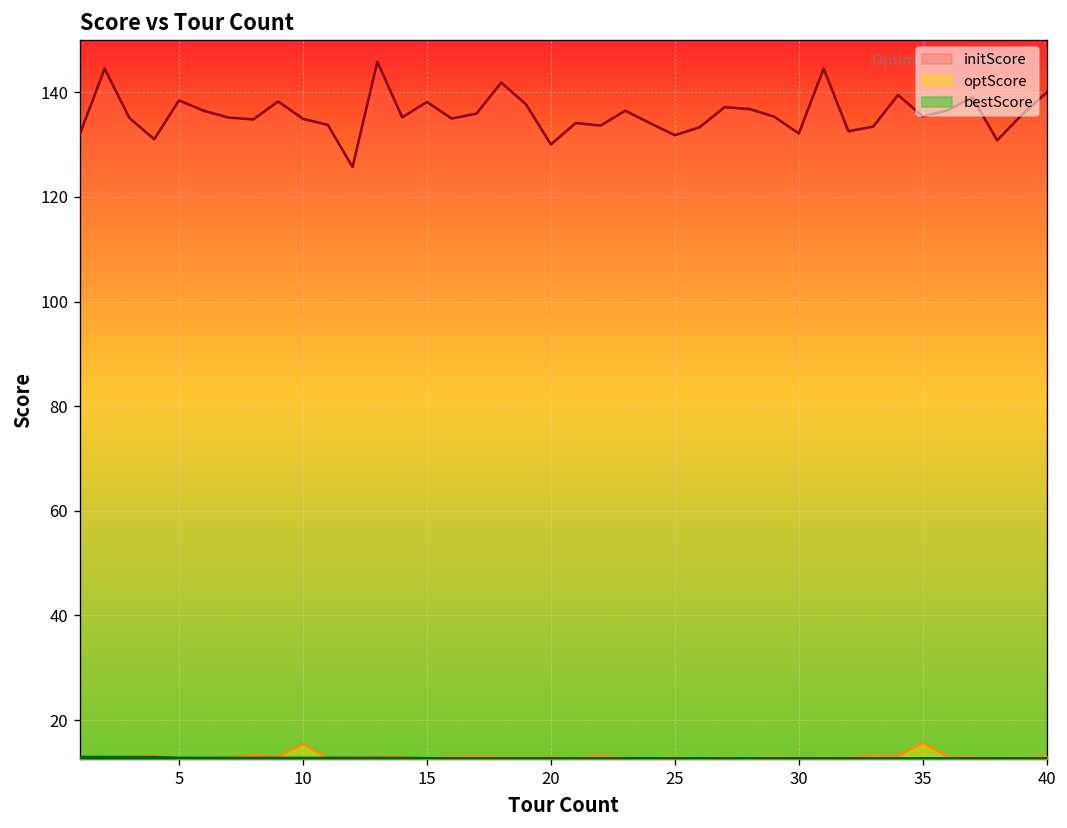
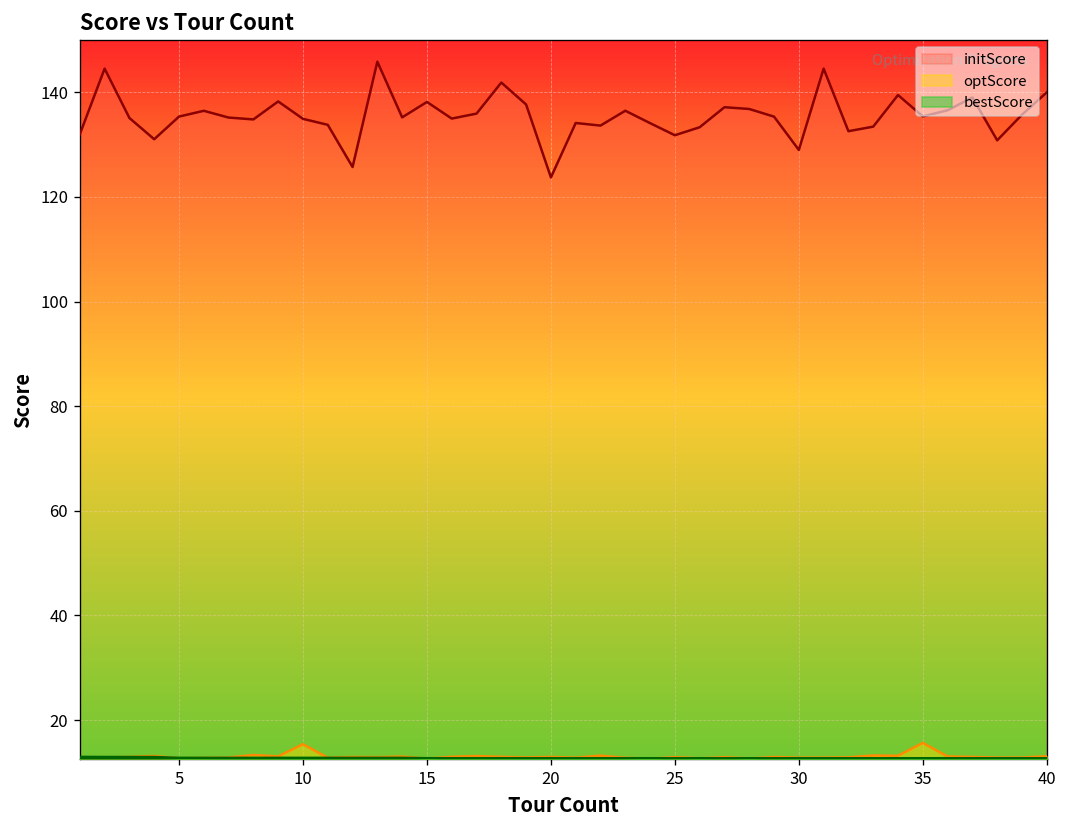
initScore, 5: 138 -> 135
initScore, 20: 130 -> 124
initScore, 30: 132 -> 129
